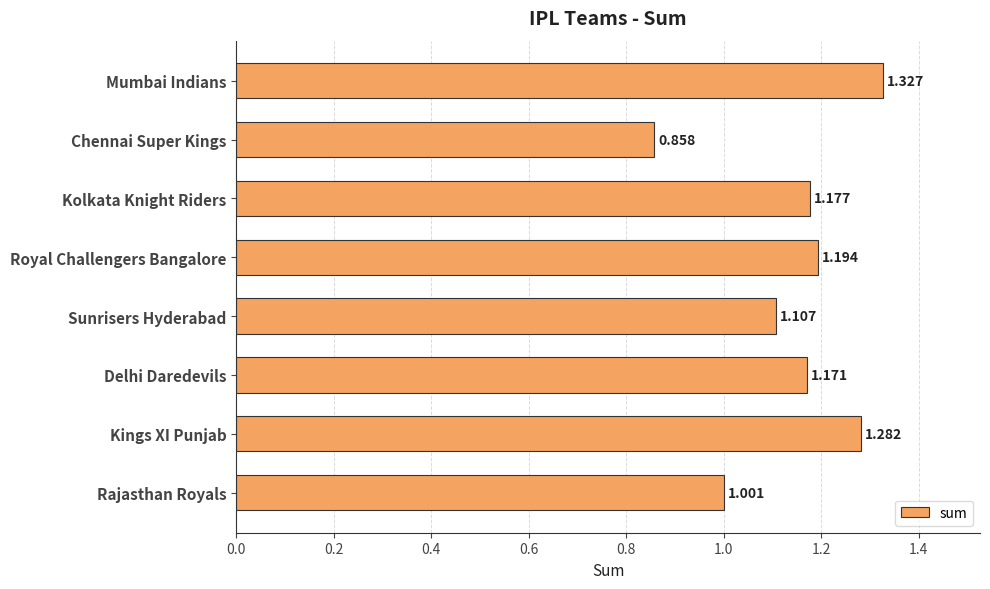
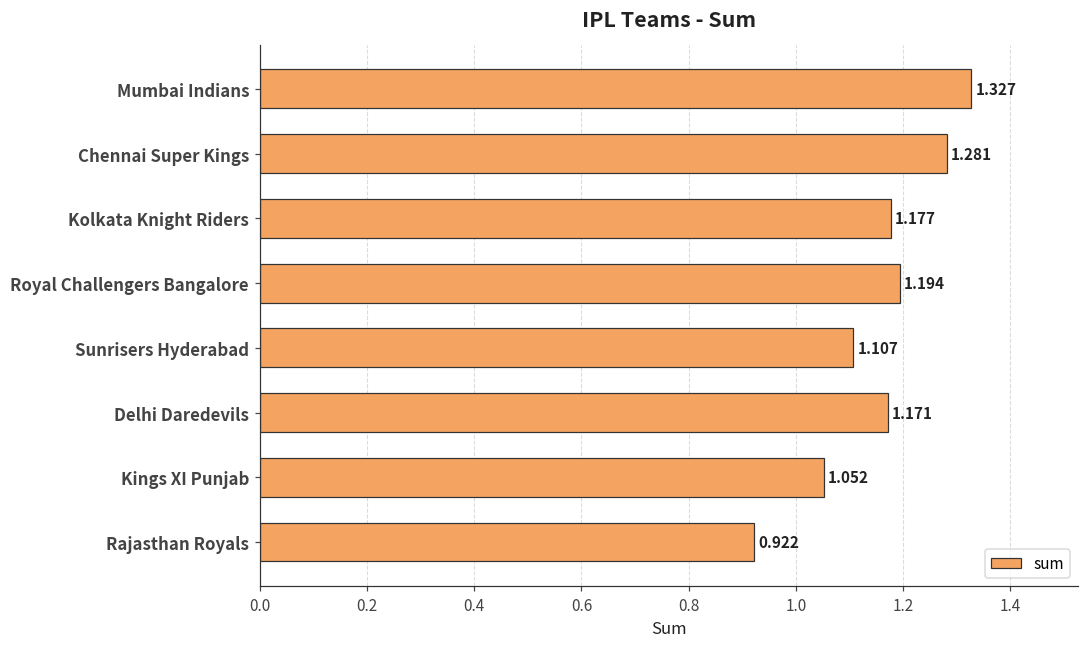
Chennai Super Kings: 0.858 -> 1.281
Kings XI Punjab: 1.282 -> 1.052
Rajasthan Royals: 1.001 -> 0.922
